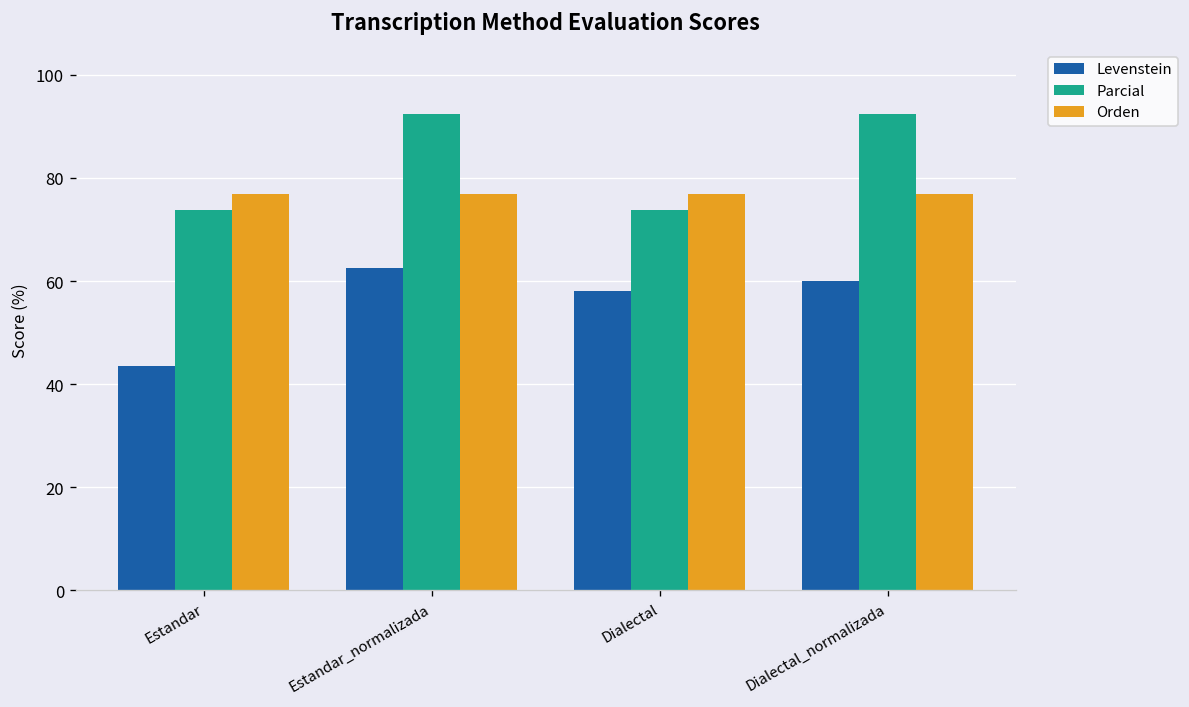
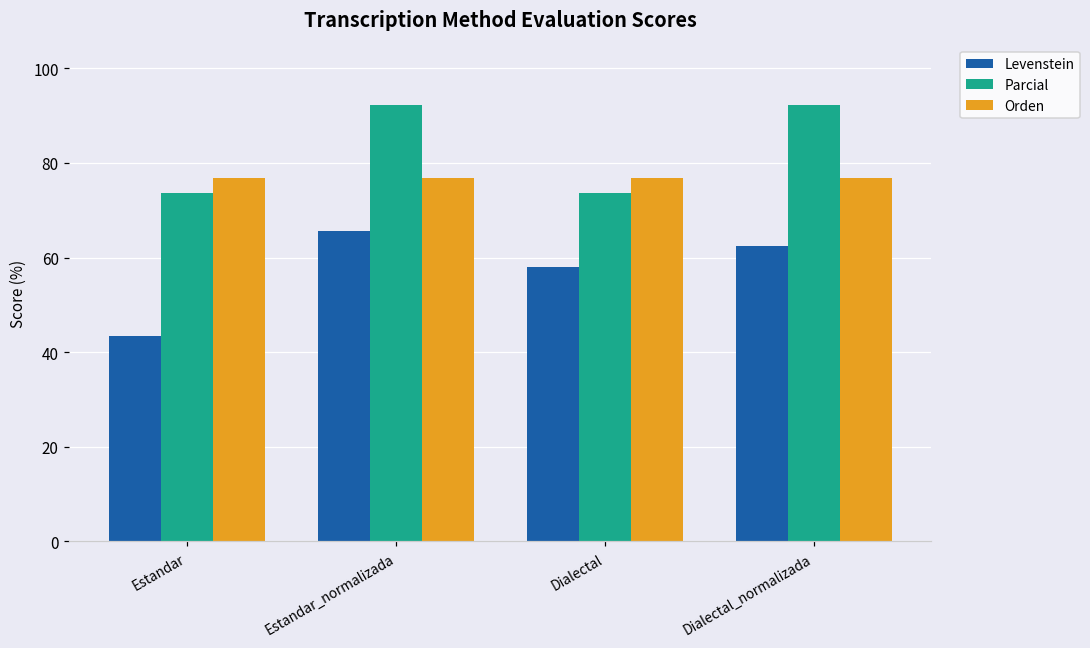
Levenstein, Estandar_normalizada: 63 -> 66
Levenstein, Dialectal_normalizada: 60 -> 63
